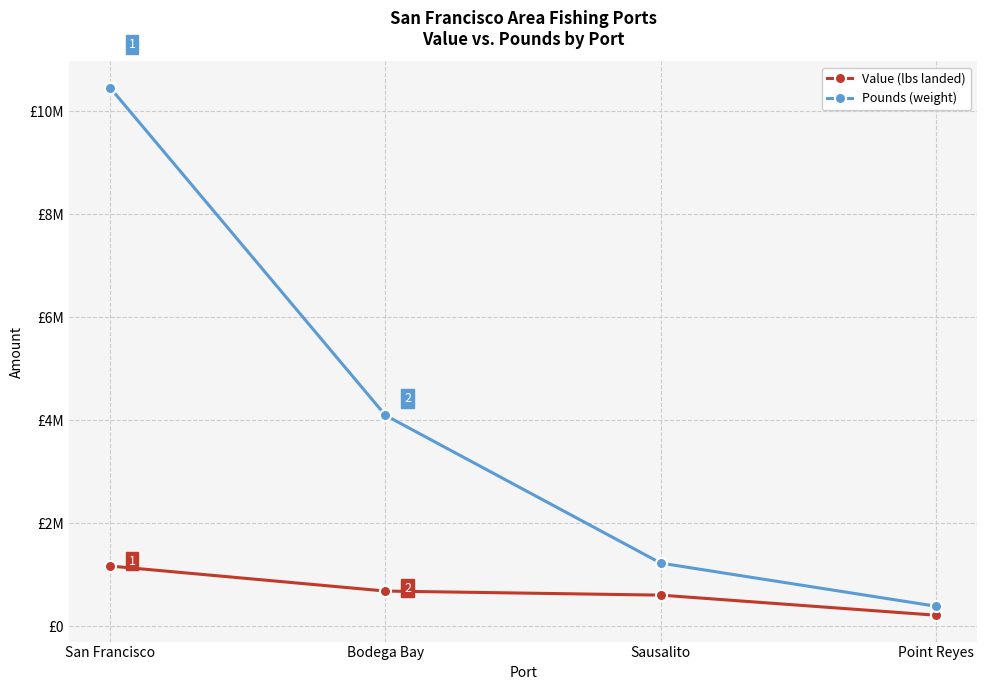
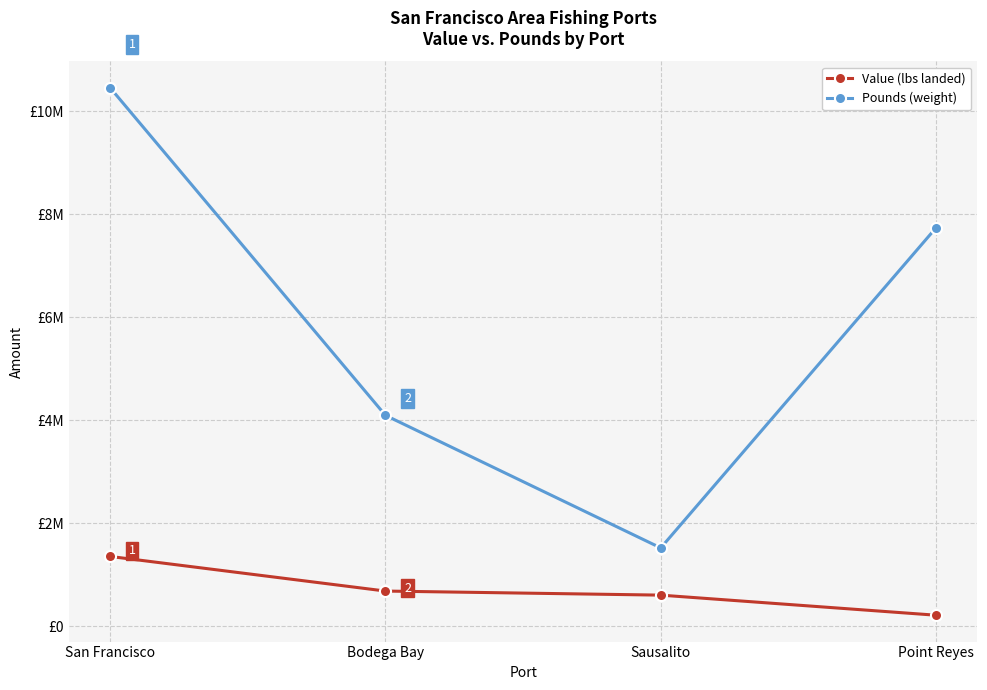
Value (lbs landed), San Francisco: £1200000 -> £1400000
Pounds (weight), Sausalito: £1200000 -> £1500000
Pounds (weight), Point Reyes: £400000 -> £7700000
